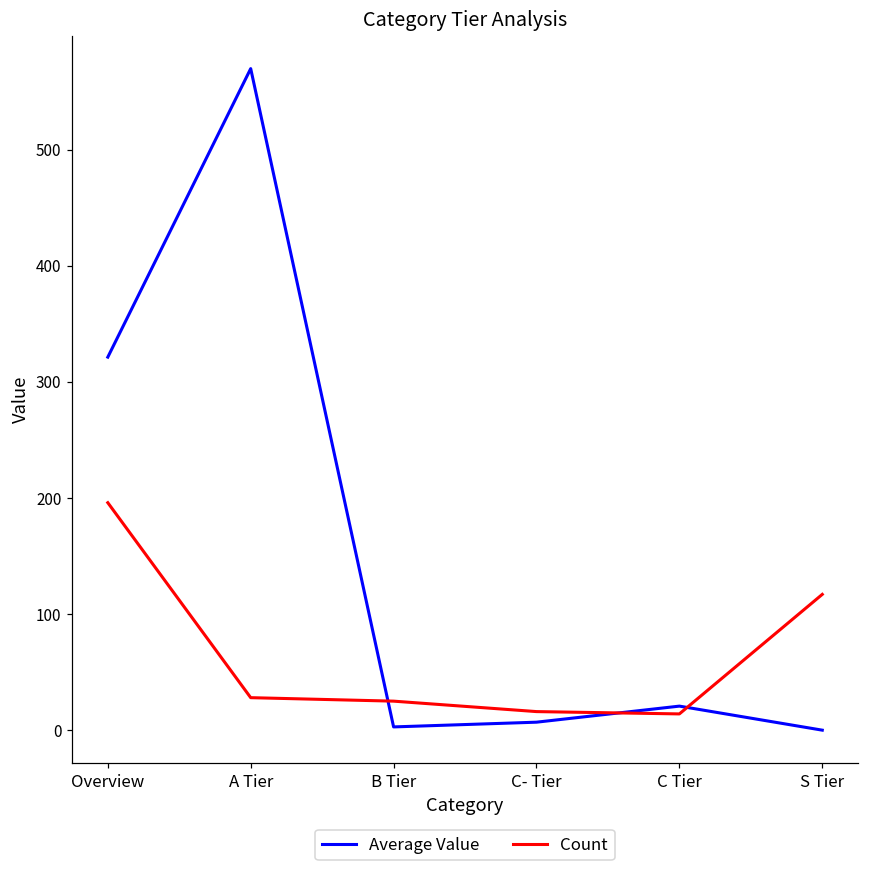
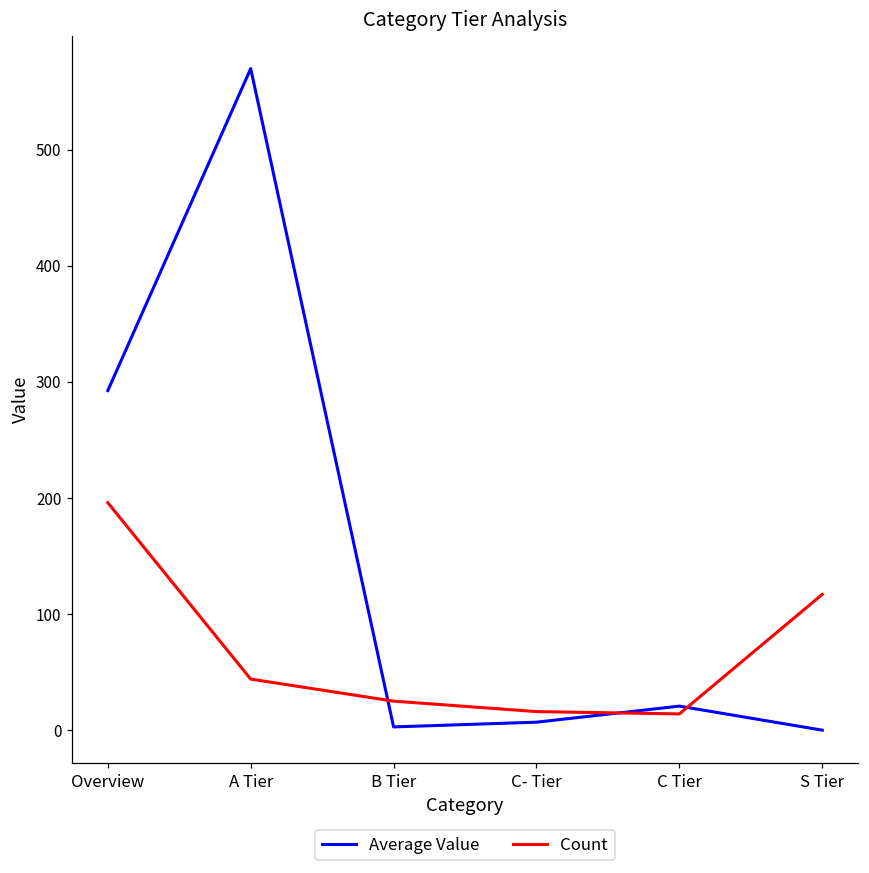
Average Value, Overview: 321 -> 293
Count, A Tier: 28 -> 44
